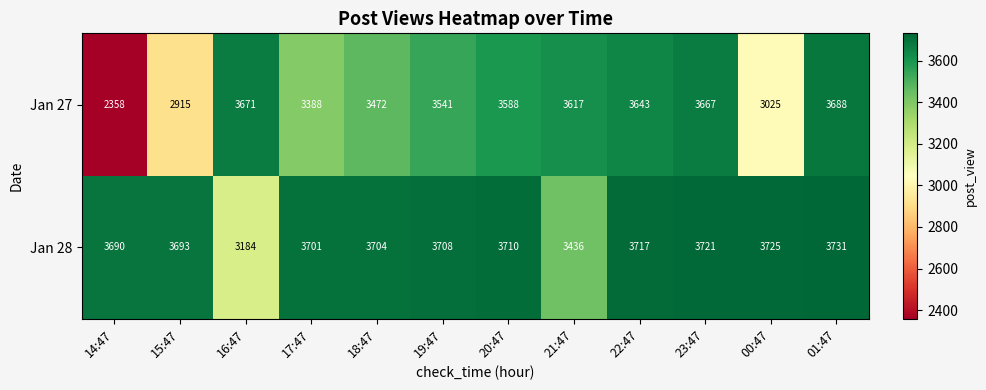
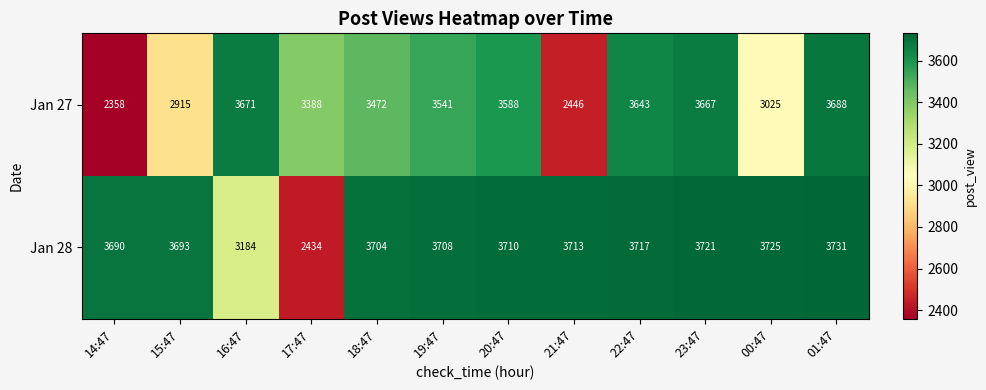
Jan 27, 21:47: 3617 -> 2446
Jan 28, 17:47: 3701 -> 2434
Jan 28, 21:47: 3436 -> 3713
